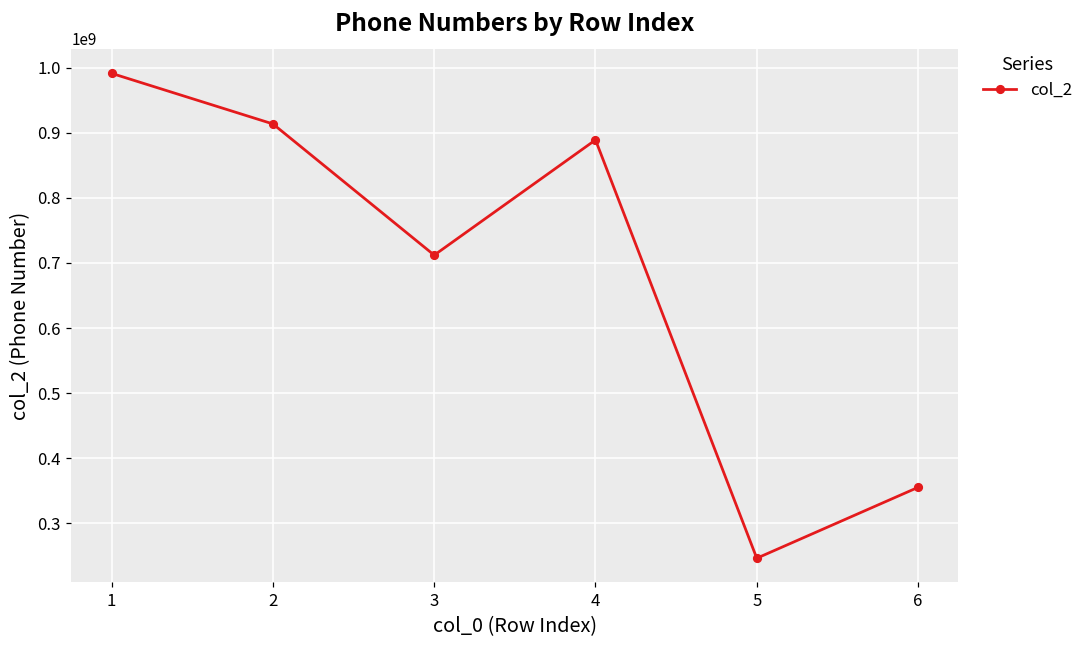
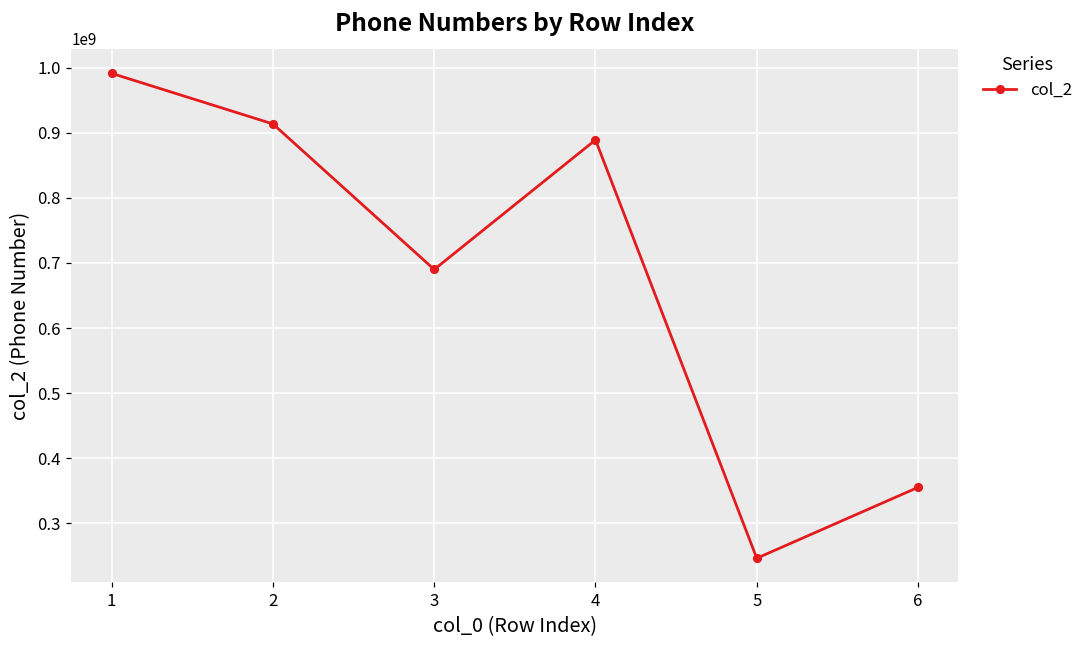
3: 710000000 -> 690000000
